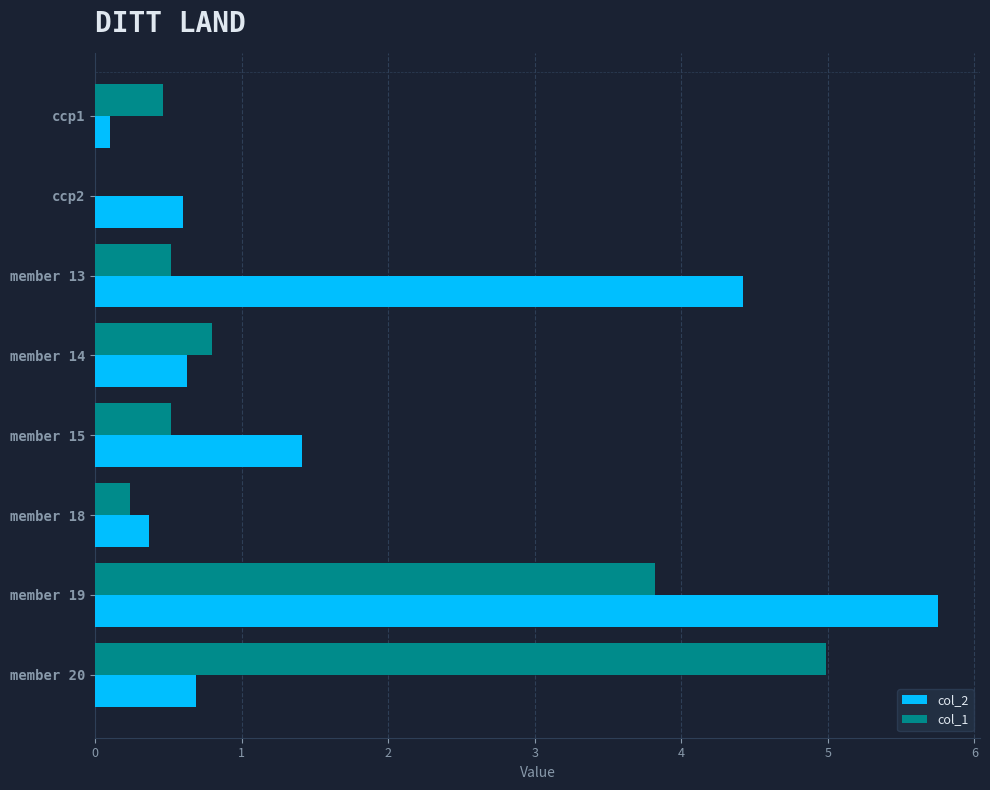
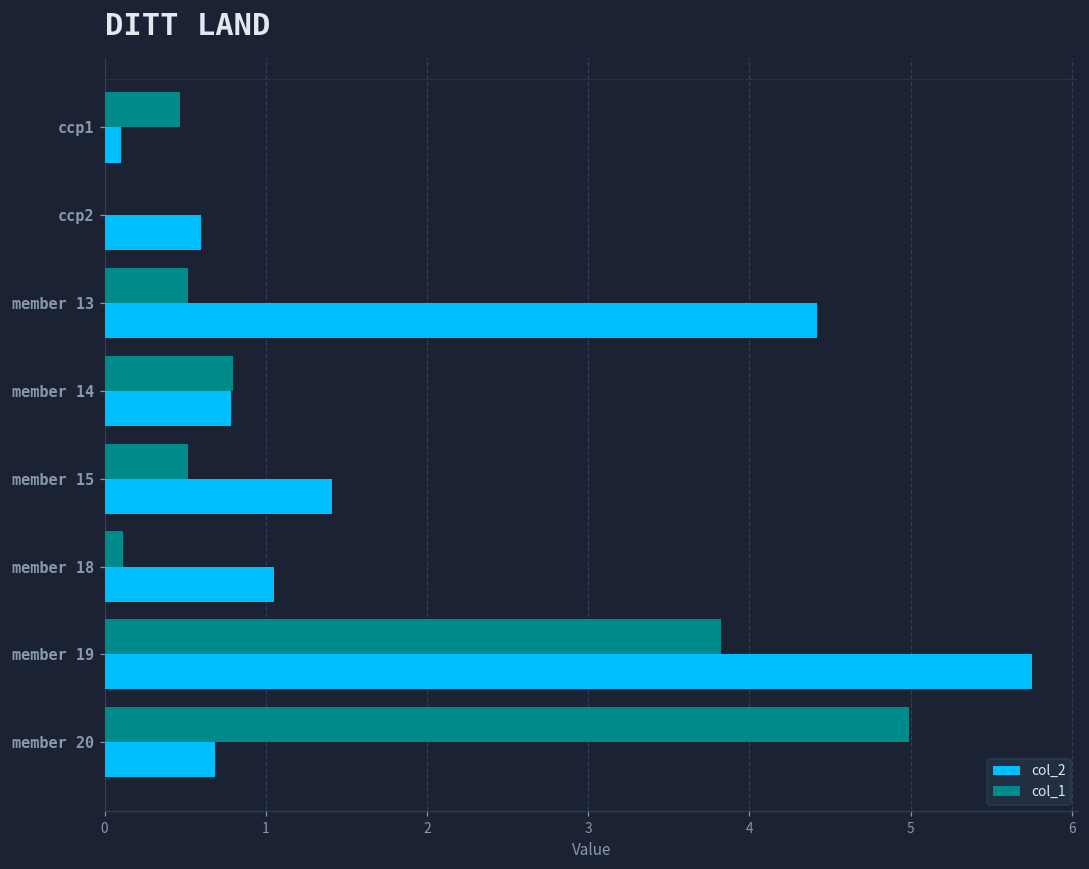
col_2, member 14: 0.63 -> 0.78
col_1, member 18: 0.24 -> 0.11
col_2, member 18: 0.37 -> 1.05
